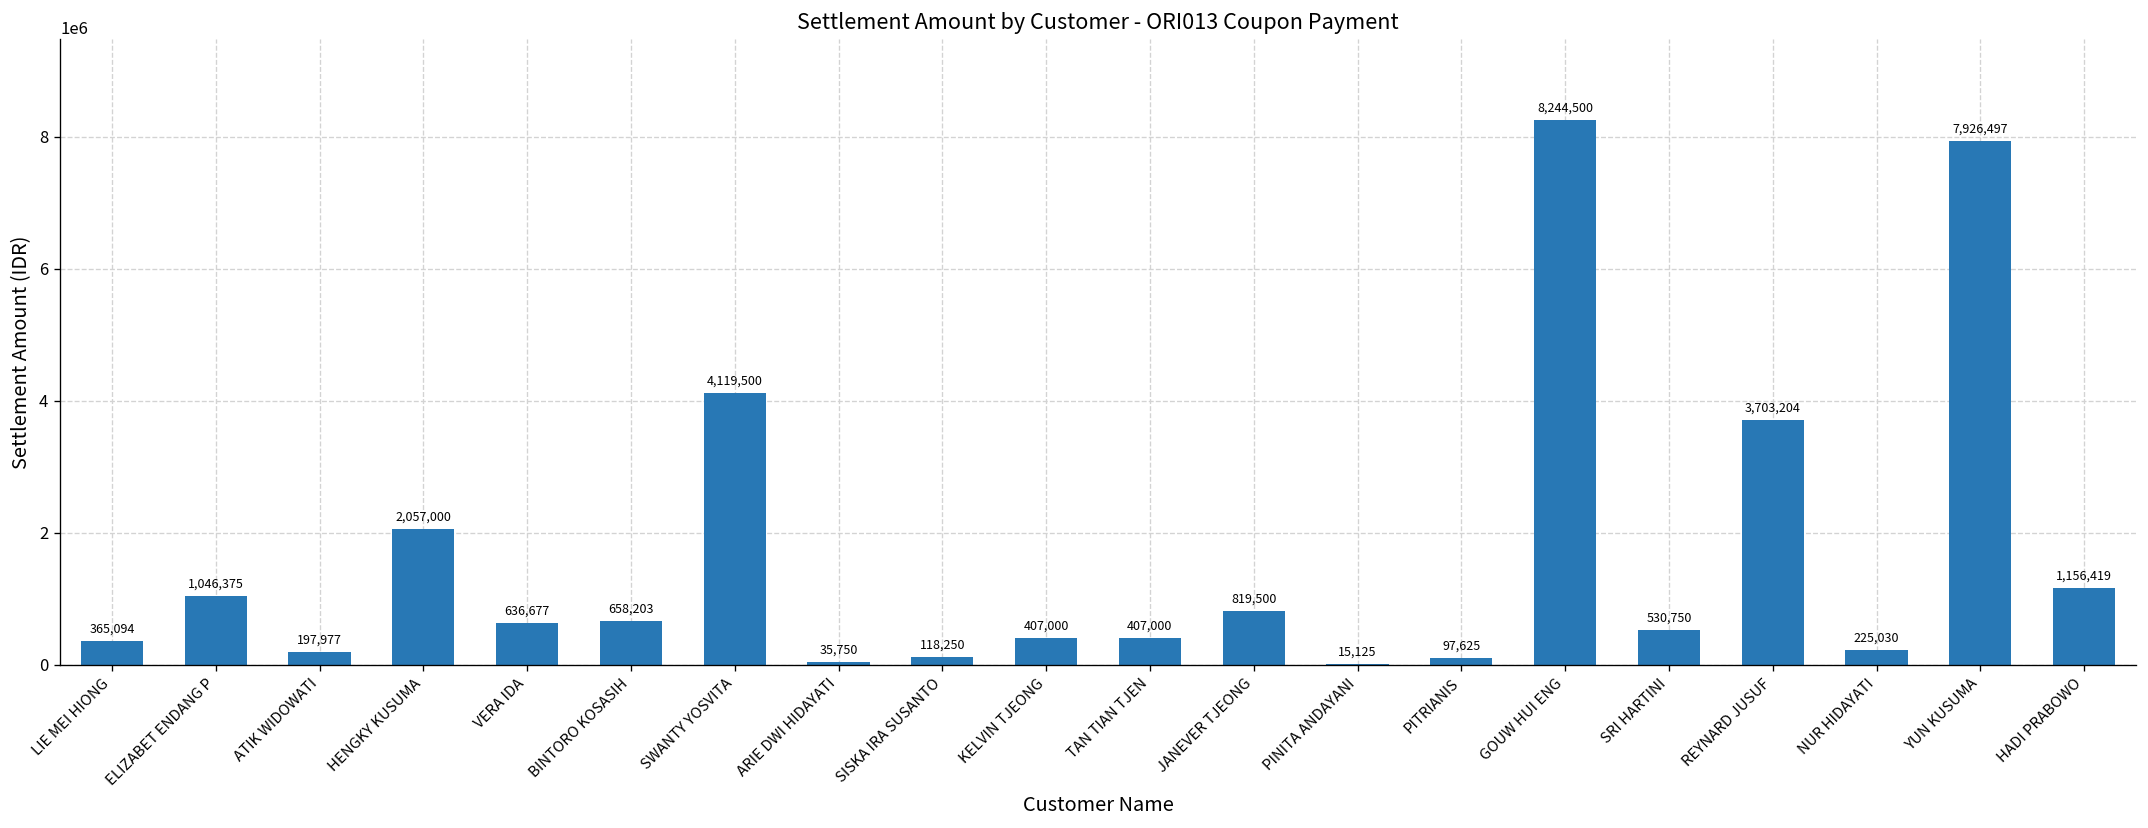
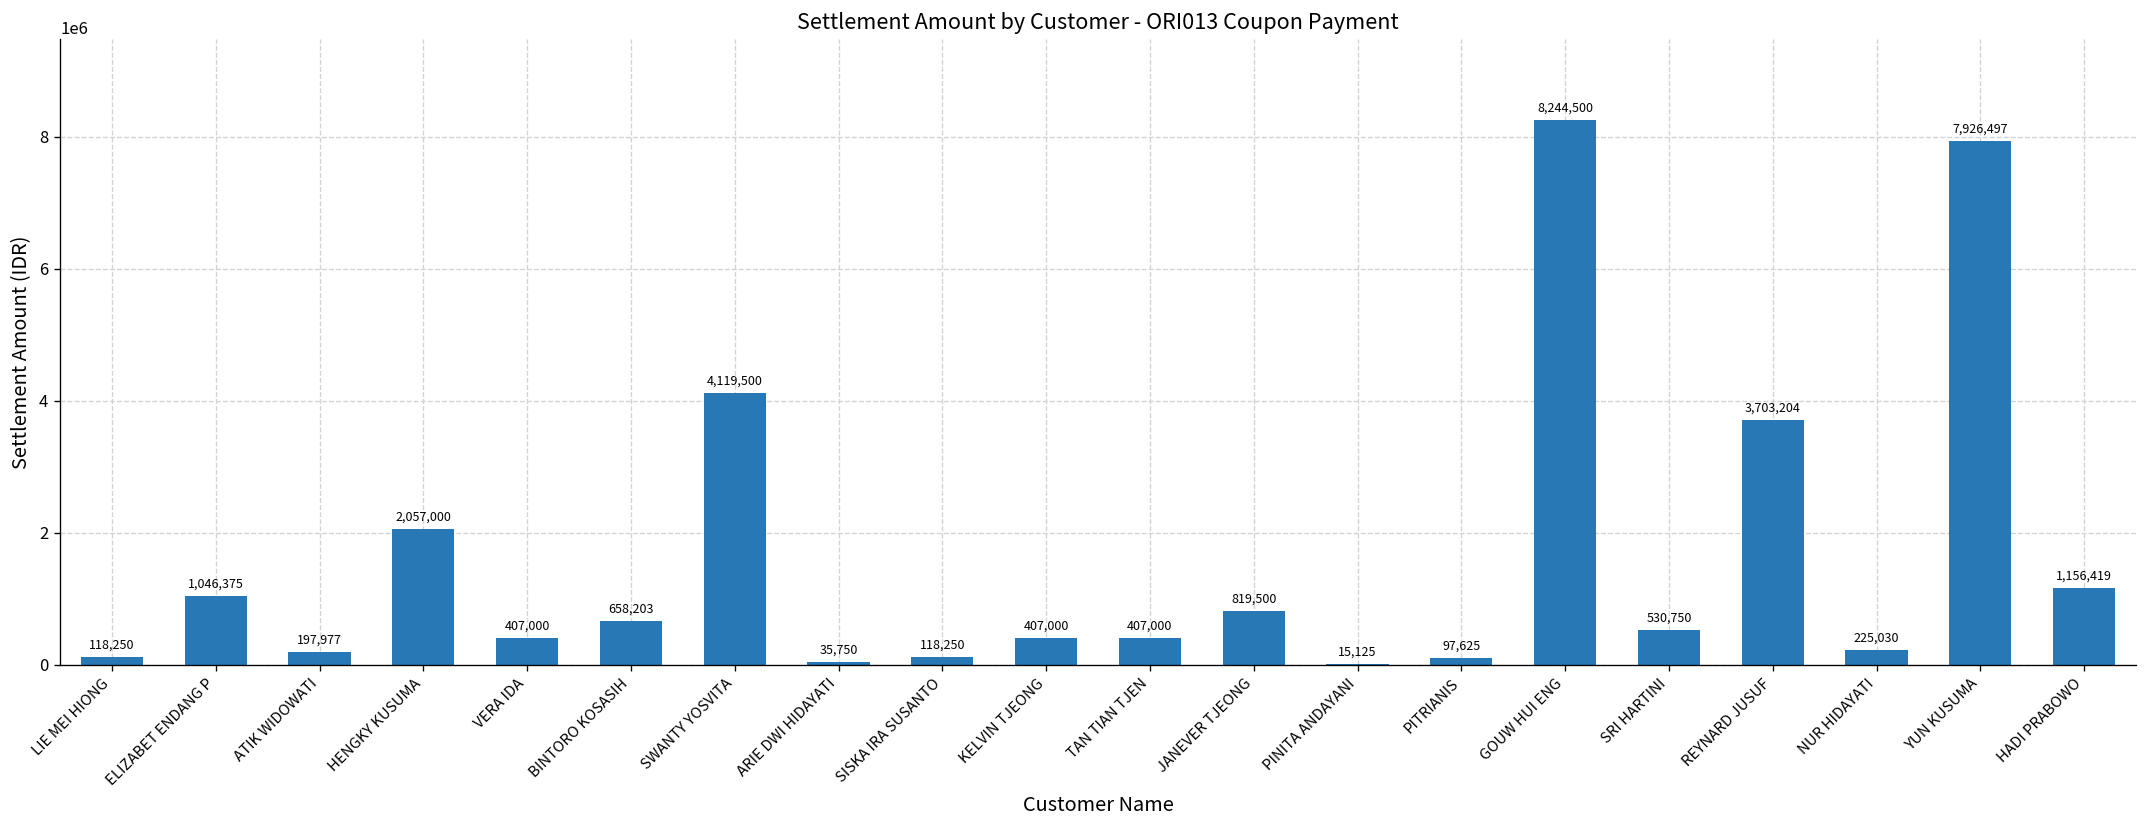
LIE MEI HIONG: 365,094 -> 118,250
VERA IDA: 636,677 -> 407,000
